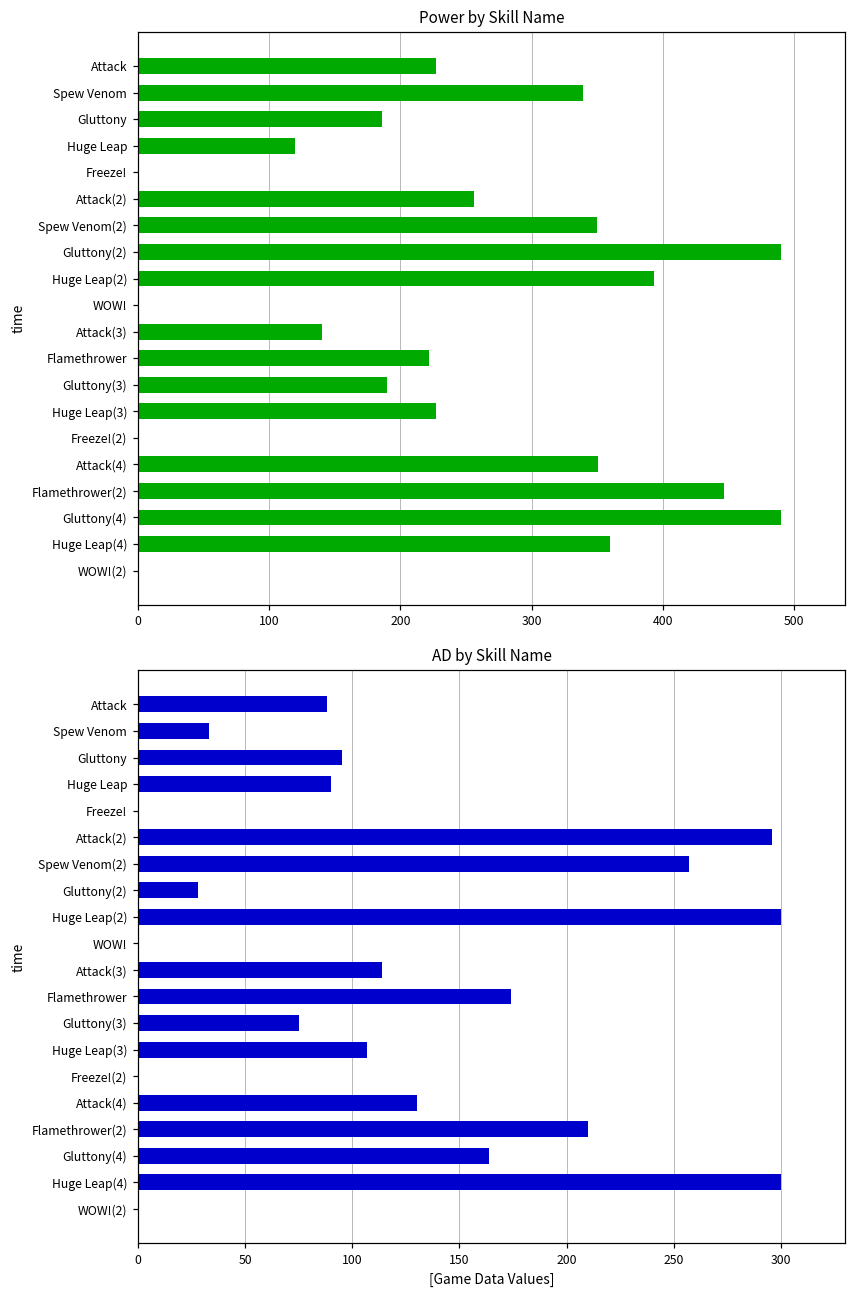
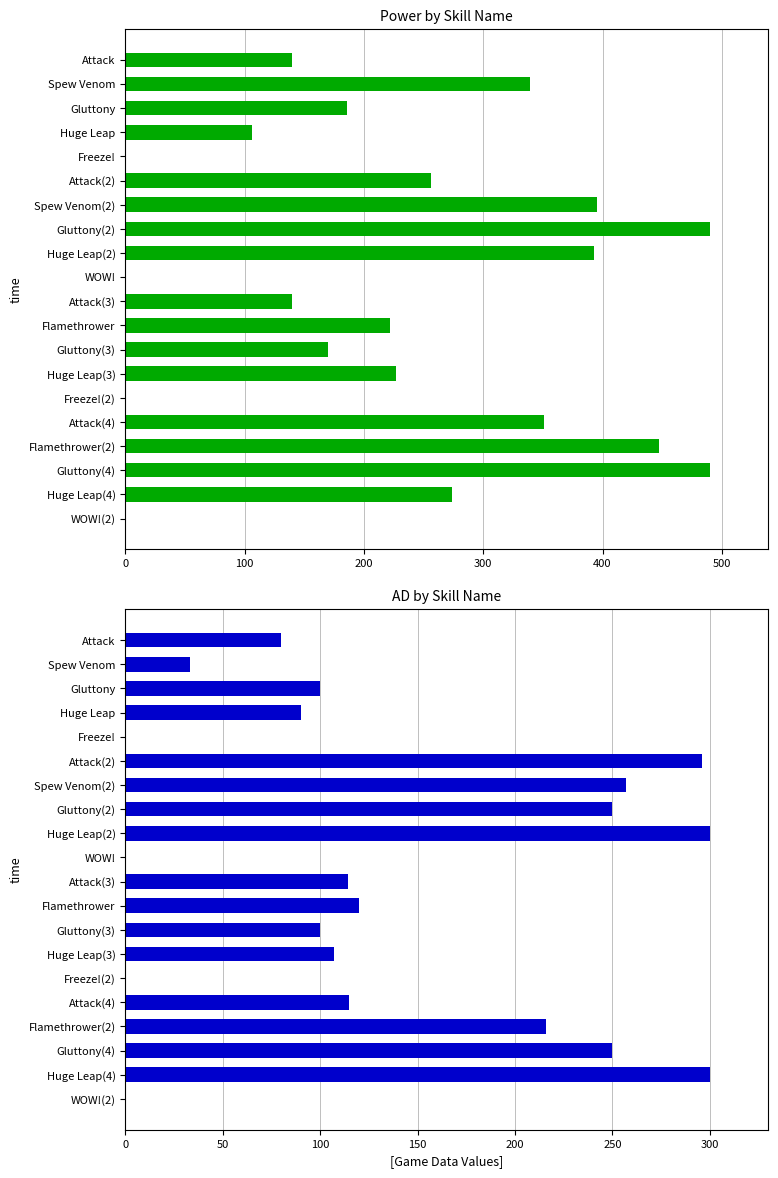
Power by Skill Name, Attack: 227 -> 140
Power by Skill Name, Huge Leap: 120 -> 106
Power by Skill Name, Spew Venom(2): 350 -> 395
Power by Skill Name, Gluttony(3): 190 -> 170
Power by Skill Name, Huge Leap(4): 360 -> 274
AD by Skill Name, Attack: 88 -> 80
AD by Skill Name, Gluttony: 95 -> 100
AD by Skill Name, Gluttony(2): 28 -> 250
AD by Skill Name, Flamethrower: 174 -> 120
AD by Skill Name, Gluttony(3): 75 -> 100
AD by Skill Name, Attack(4): 130 -> 115
AD by Skill Name, Flamethrower(2): 210 -> 216
AD by Skill Name, Gluttony(4): 164 -> 250
